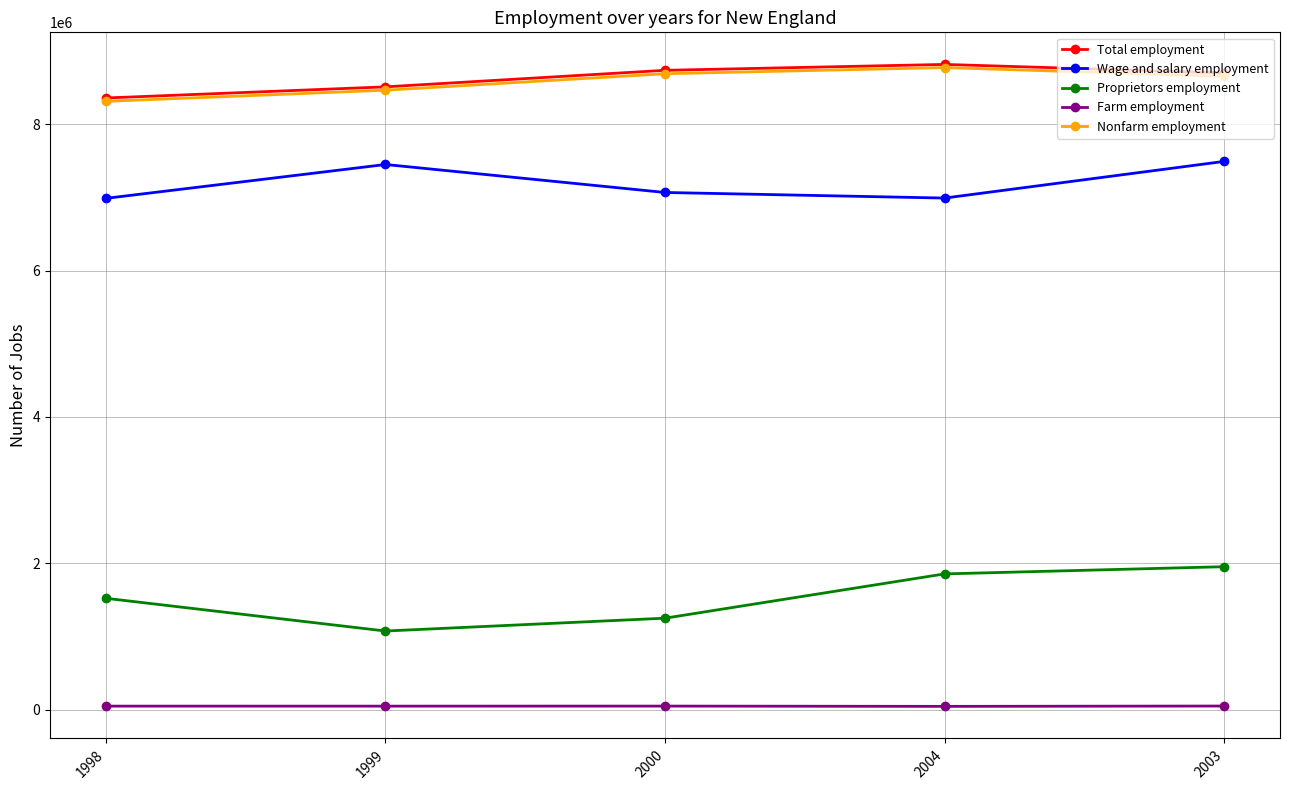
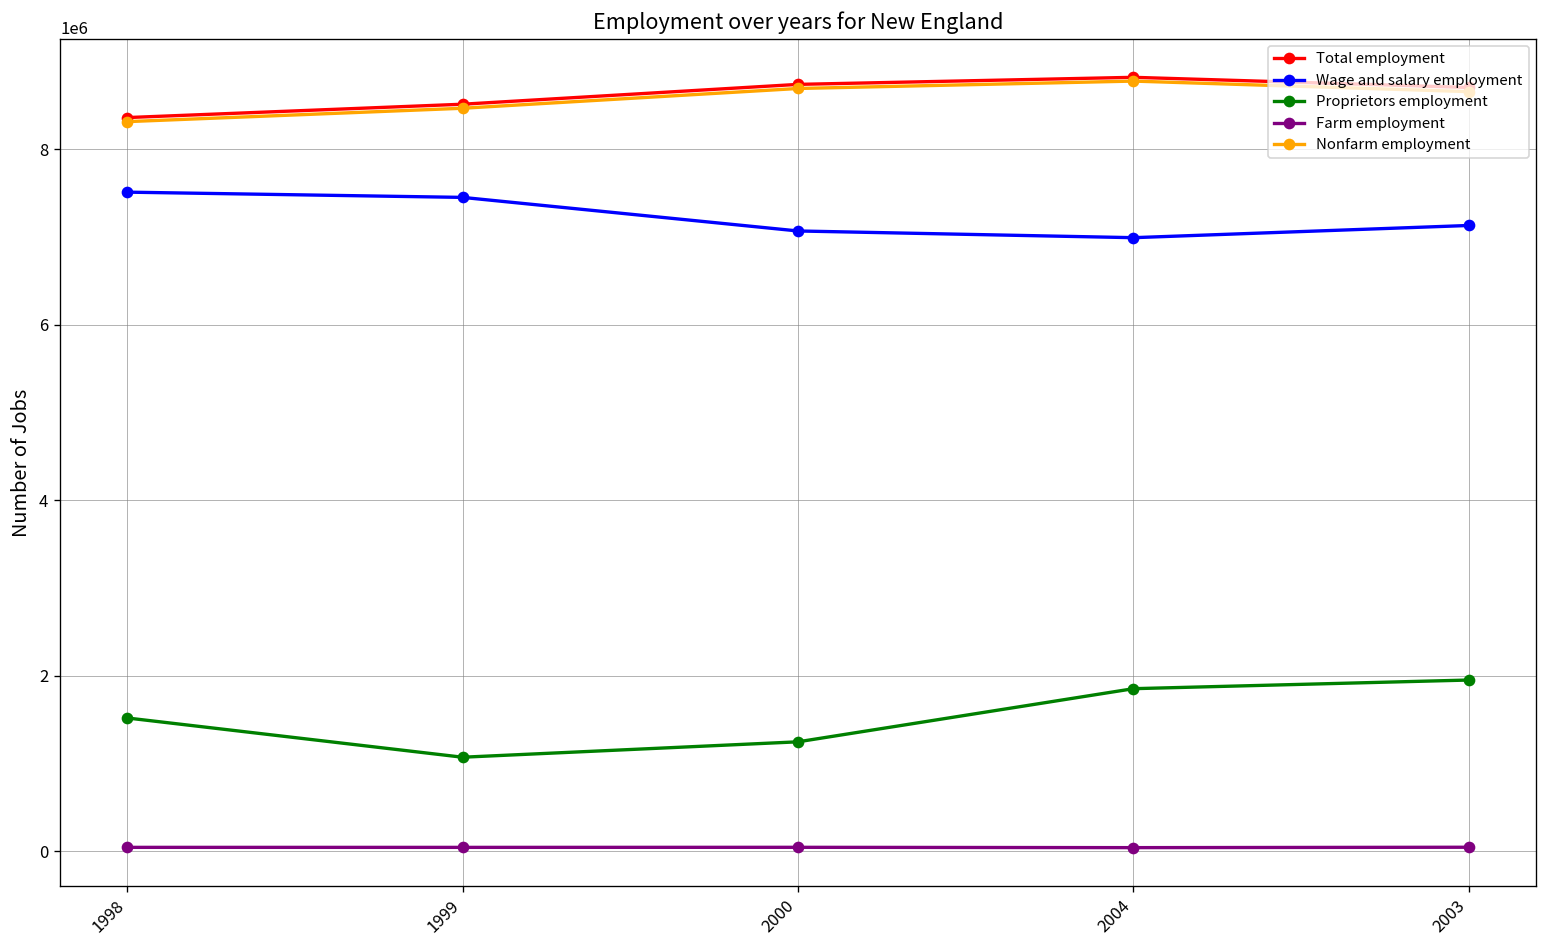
Wage and salary employment, 1998: 7000000 -> 7500000
Wage and salary employment, 2003: 7500000 -> 7100000
